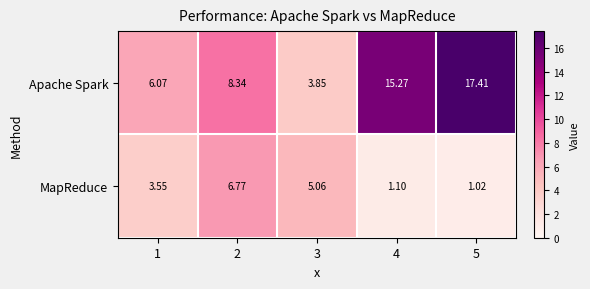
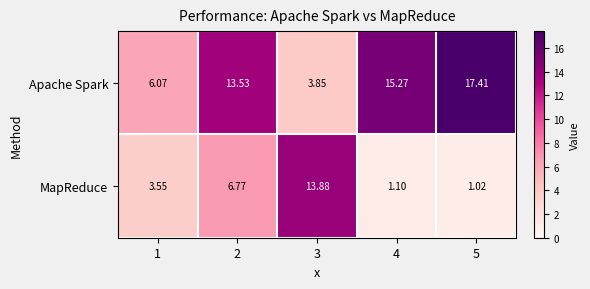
Apache Spark, 2: 8.34 -> 13.53
MapReduce, 3: 5.06 -> 13.88
